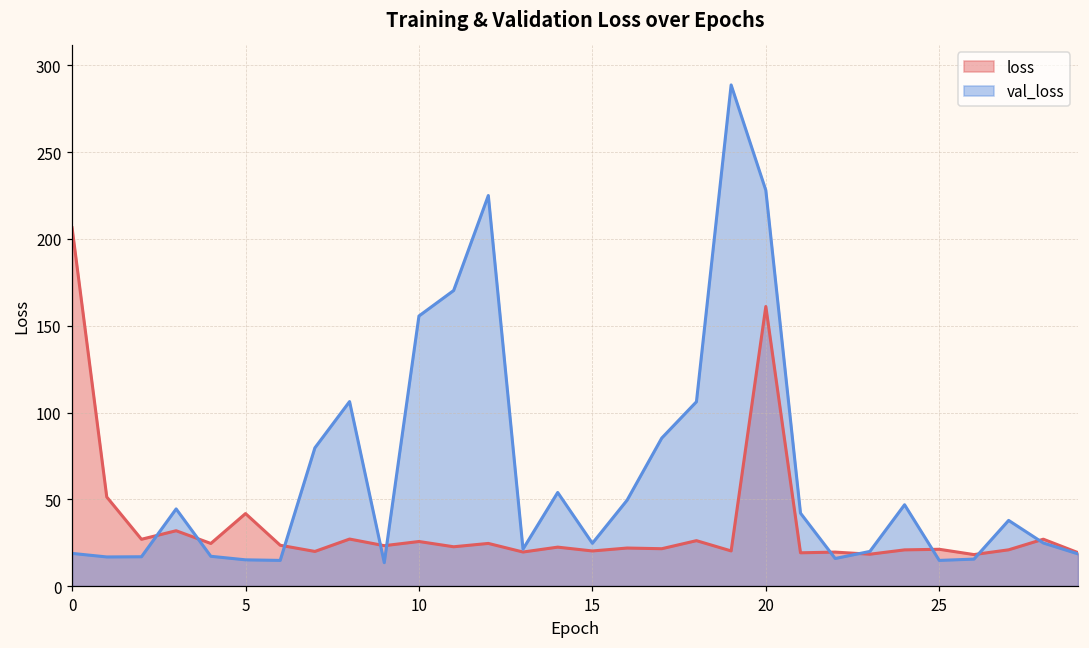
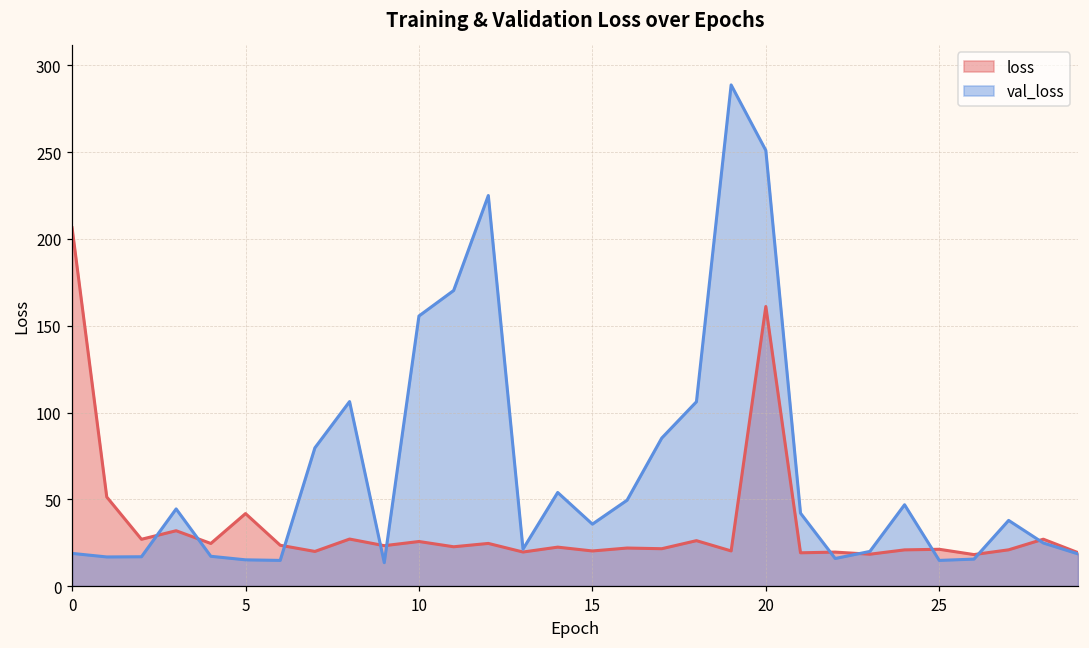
val_loss, 15: 25 -> 36
val_loss, 20: 228 -> 251
